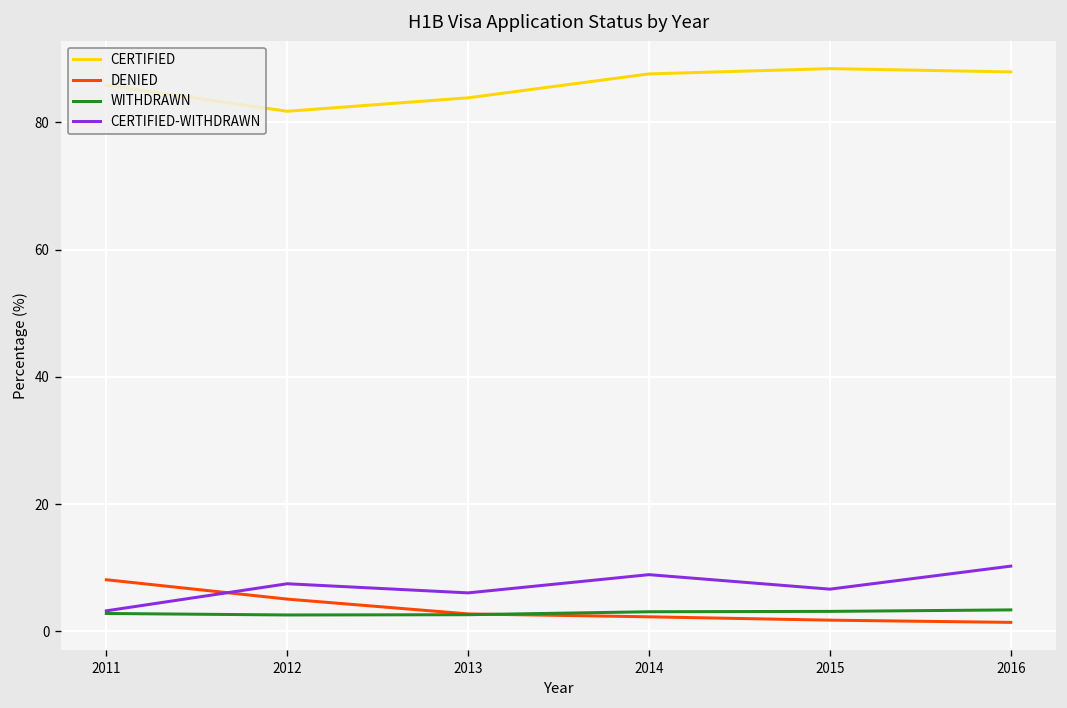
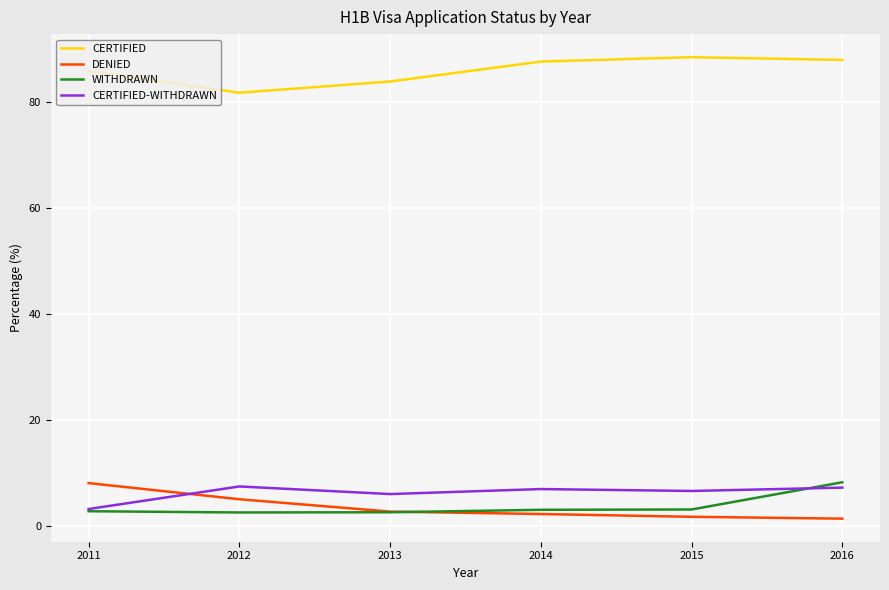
CERTIFIED-WITHDRAWN, 2014: 9 -> 7
WITHDRAWN, 2016: 3 -> 8
CERTIFIED-WITHDRAWN, 2016: 10 -> 7
